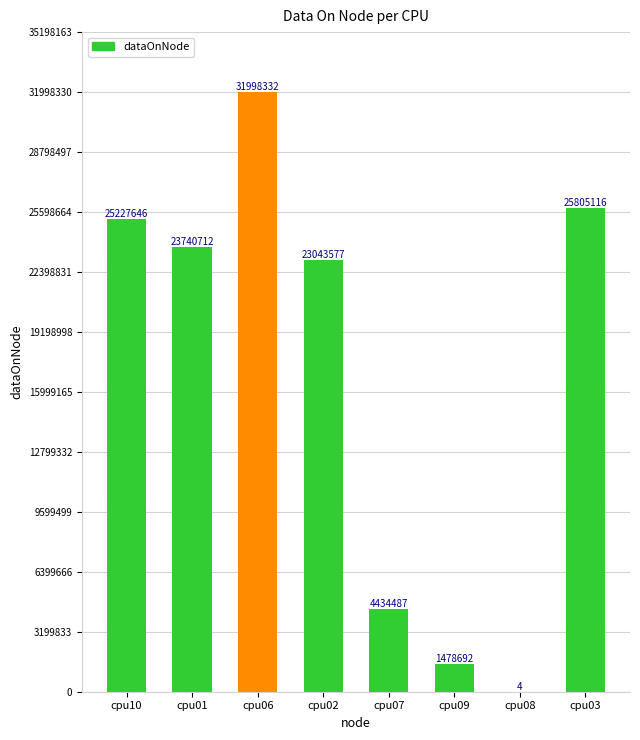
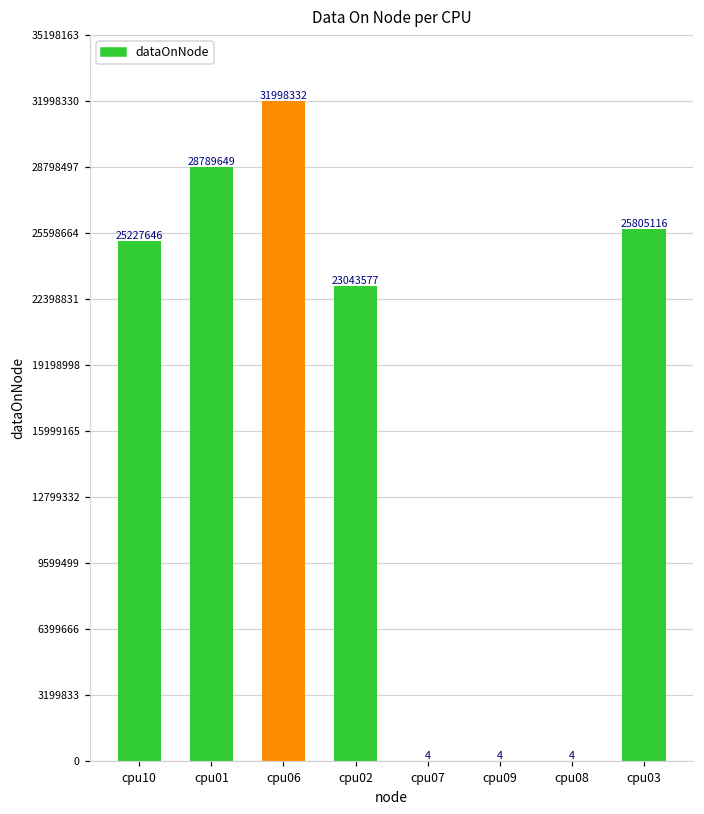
cpu01: 23740712 -> 28789649
cpu07: 4434487 -> 4
cpu09: 1478692 -> 4
